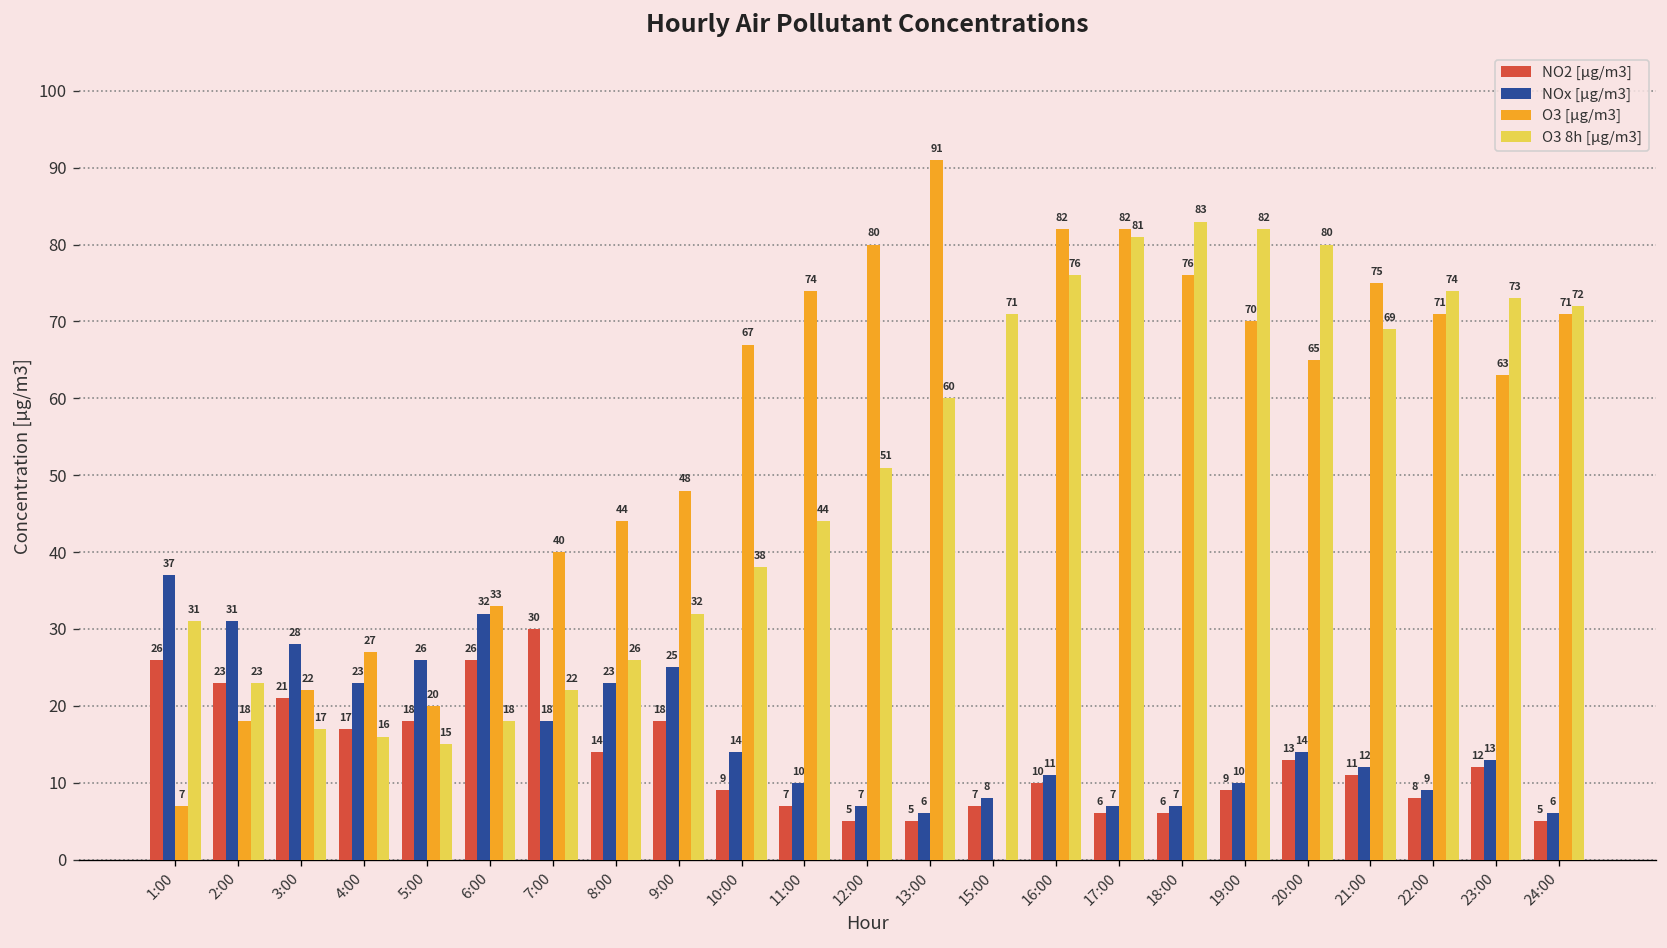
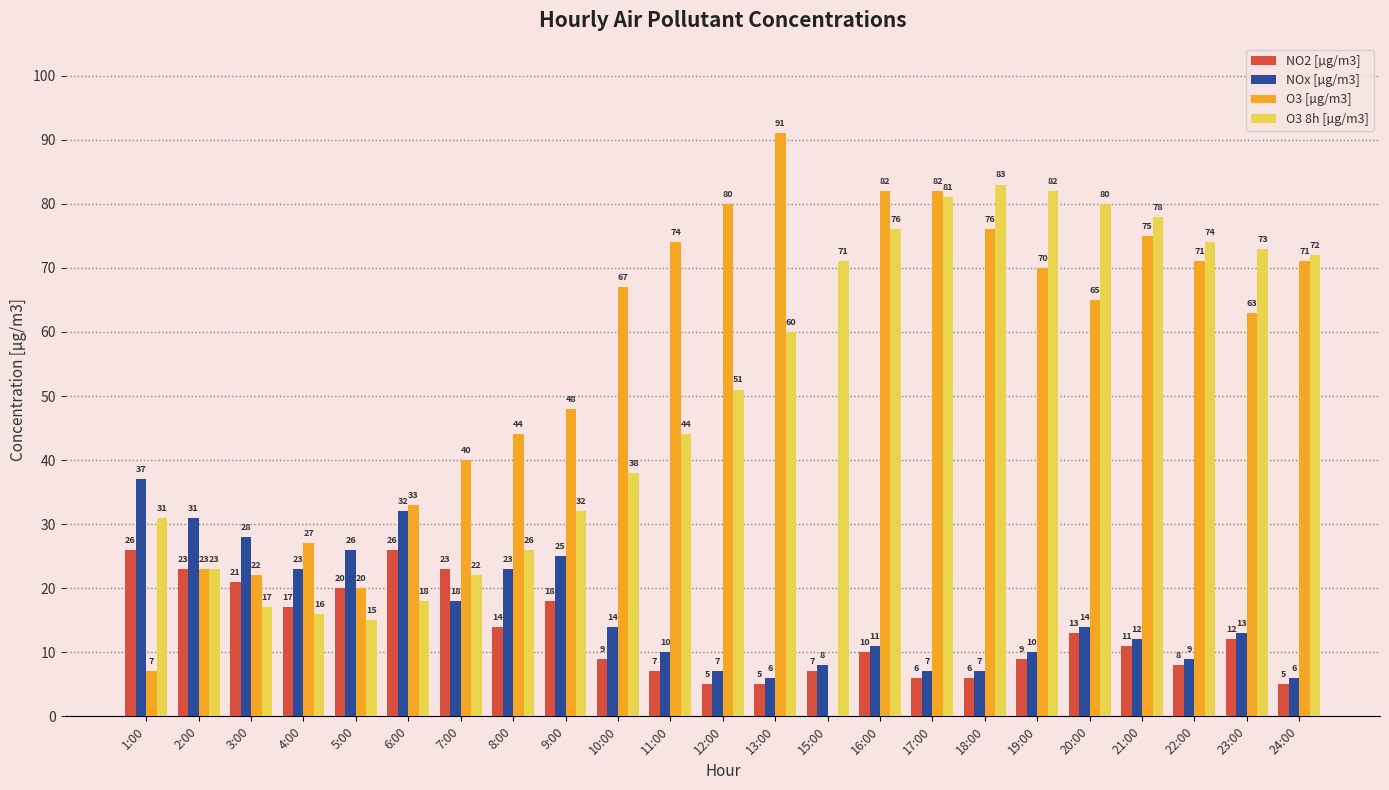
O3 [µg/m3], 2:00: 18 -> 23
NO2 [µg/m3], 5:00: 18 -> 20
NO2 [µg/m3], 7:00: 30 -> 23
O3 8h [µg/m3], 21:00: 69 -> 78
